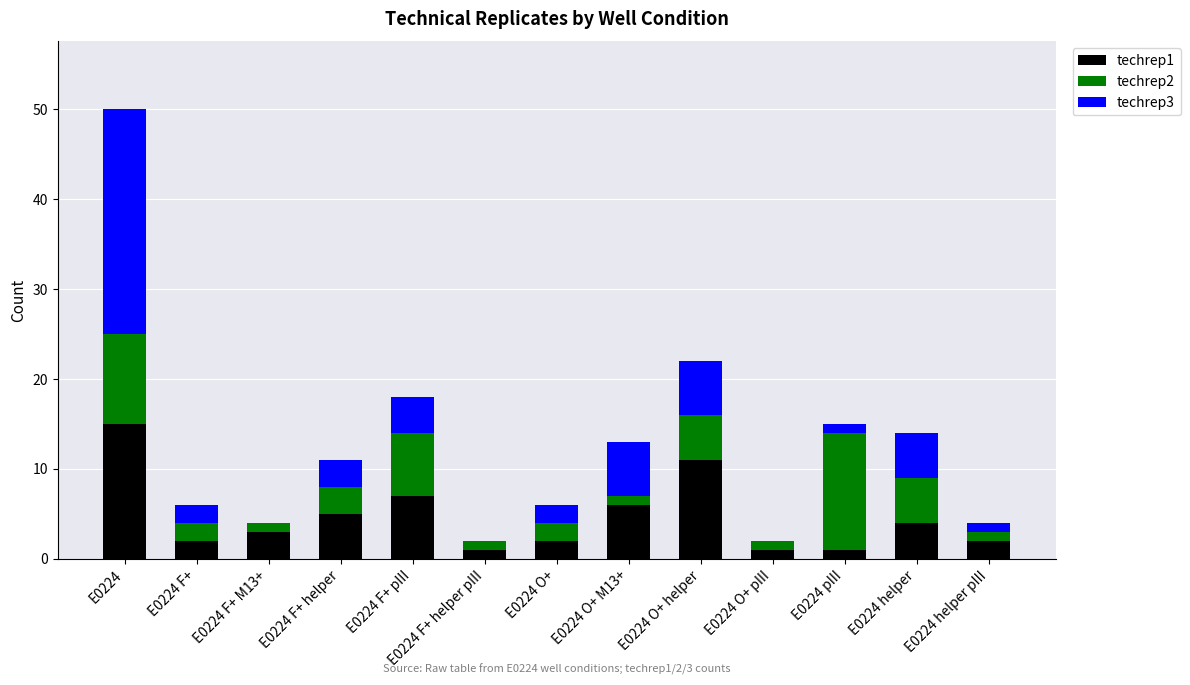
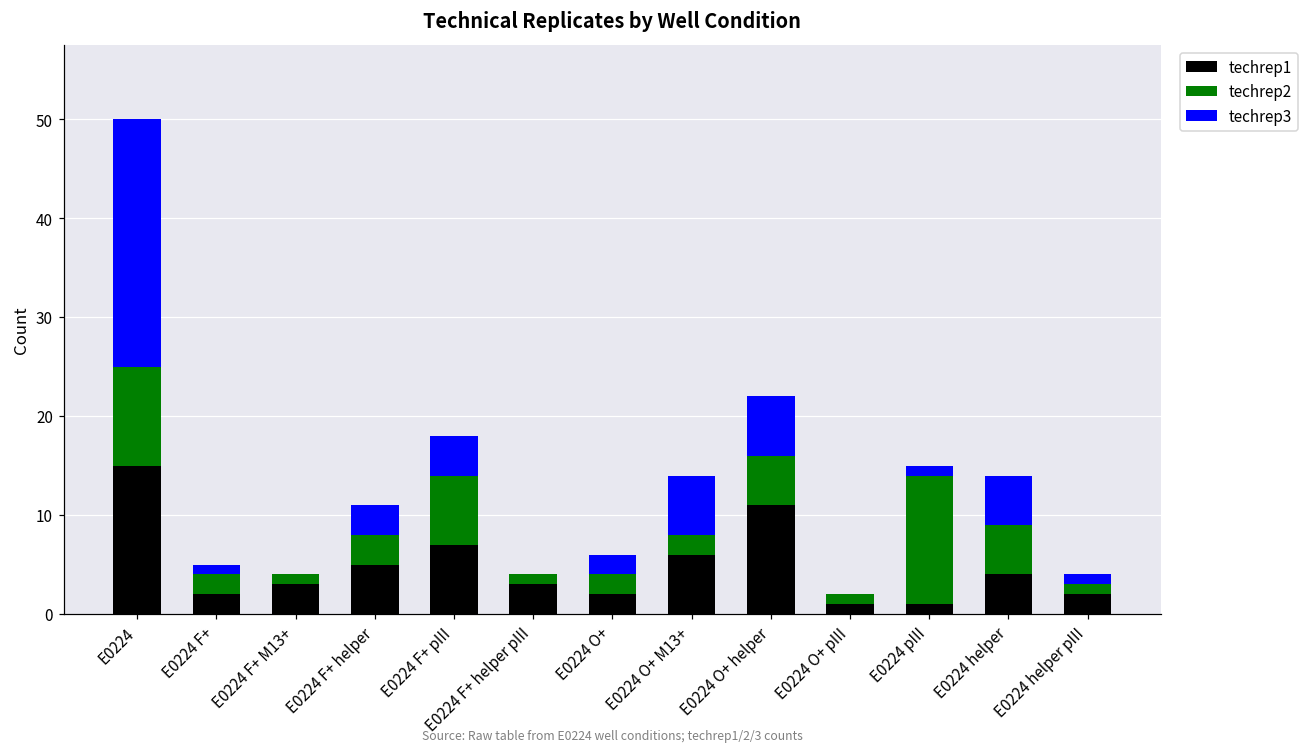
techrep3, E0224 F+: 2 -> 1
techrep1, E0224 F+ helper pIII: 1 -> 3
techrep2, E0224 O+ M13+: 1 -> 2
